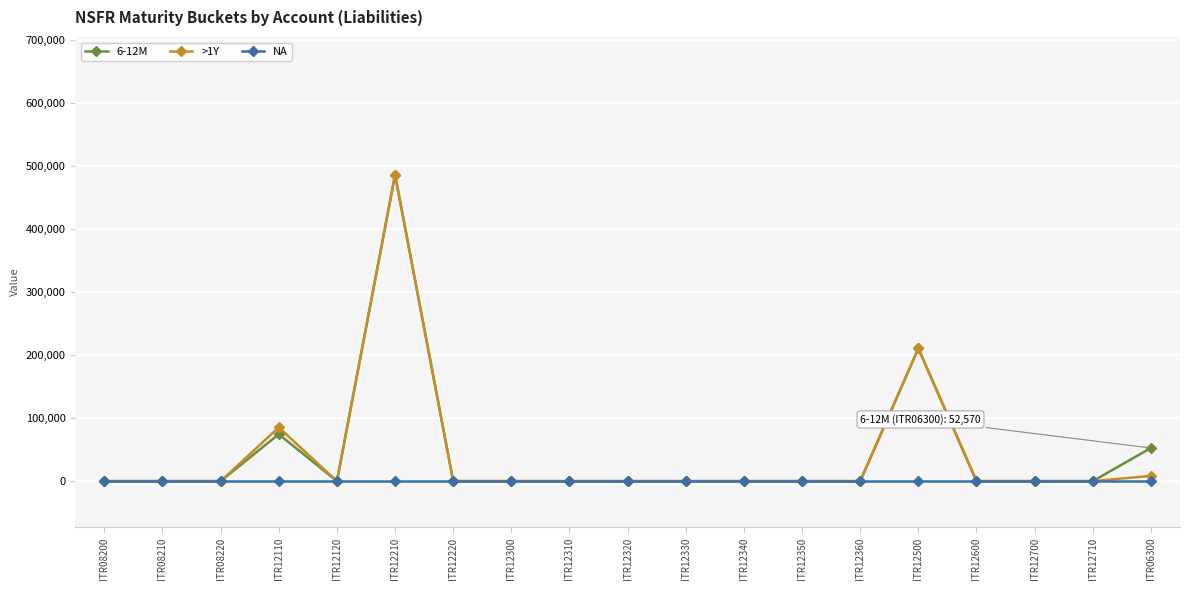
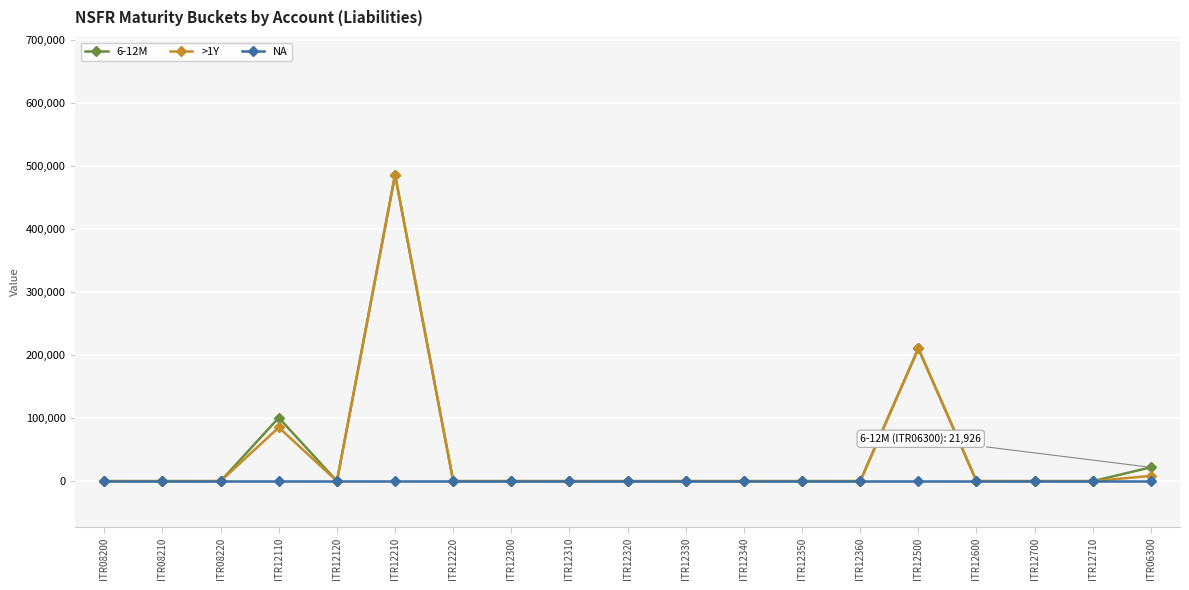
6-12M, ITR12110: 70,000 -> 100,000
6-12M, ITR06300: 52,570 -> 21,926
